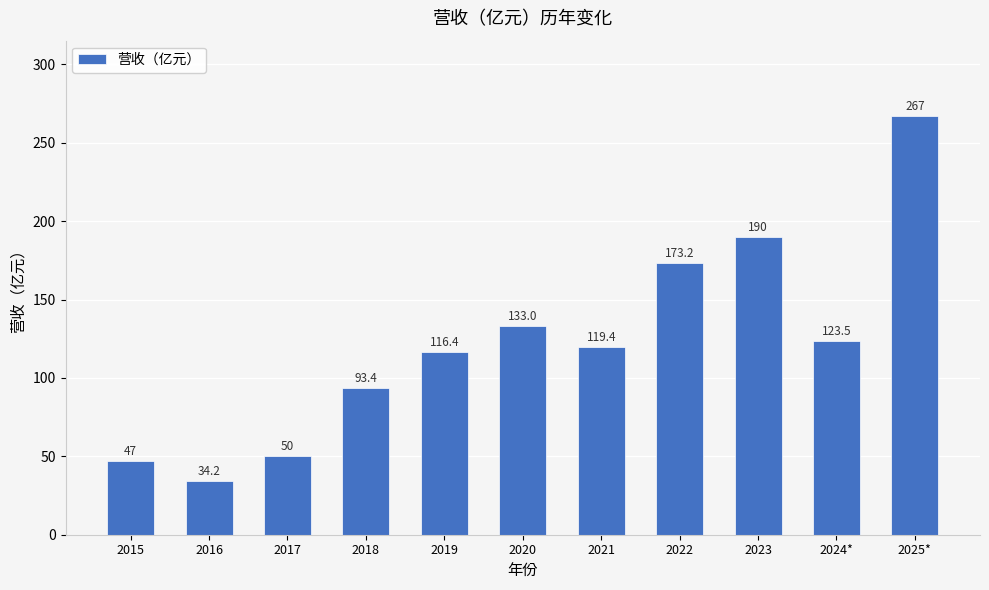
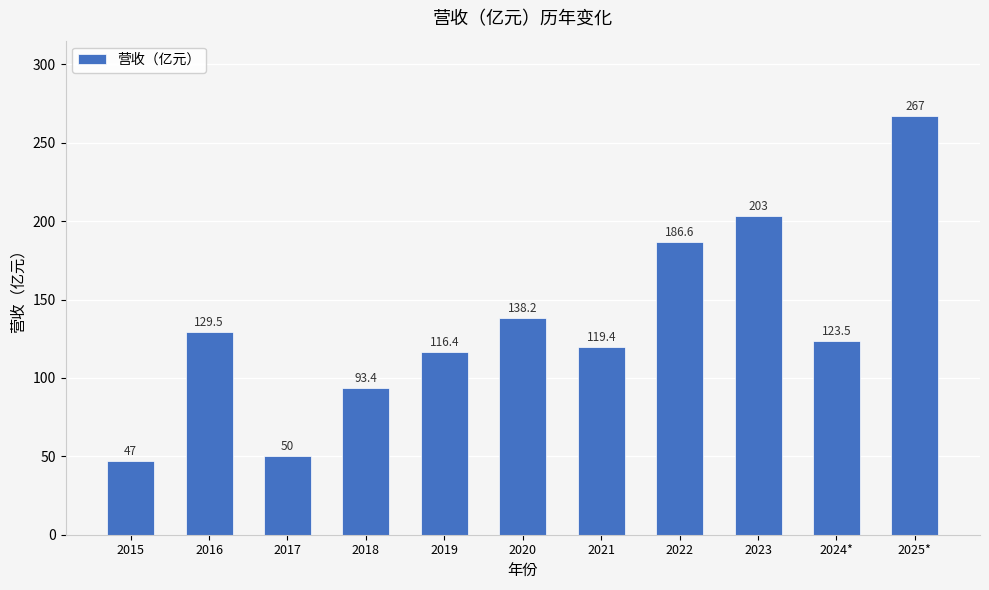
2016: 34.2 -> 129.5
2020: 133.0 -> 138.2
2022: 173.2 -> 186.6
2023: 190 -> 203
